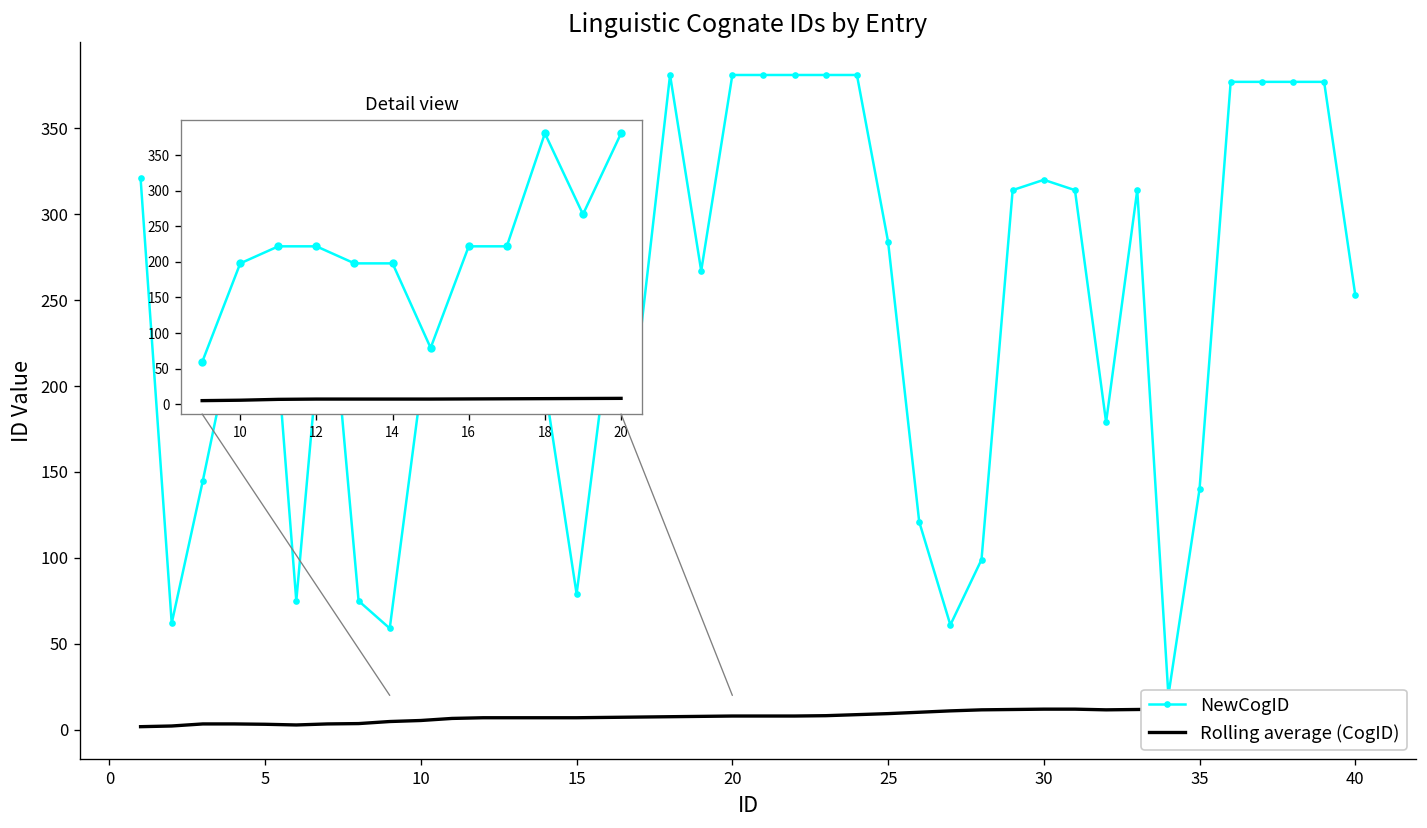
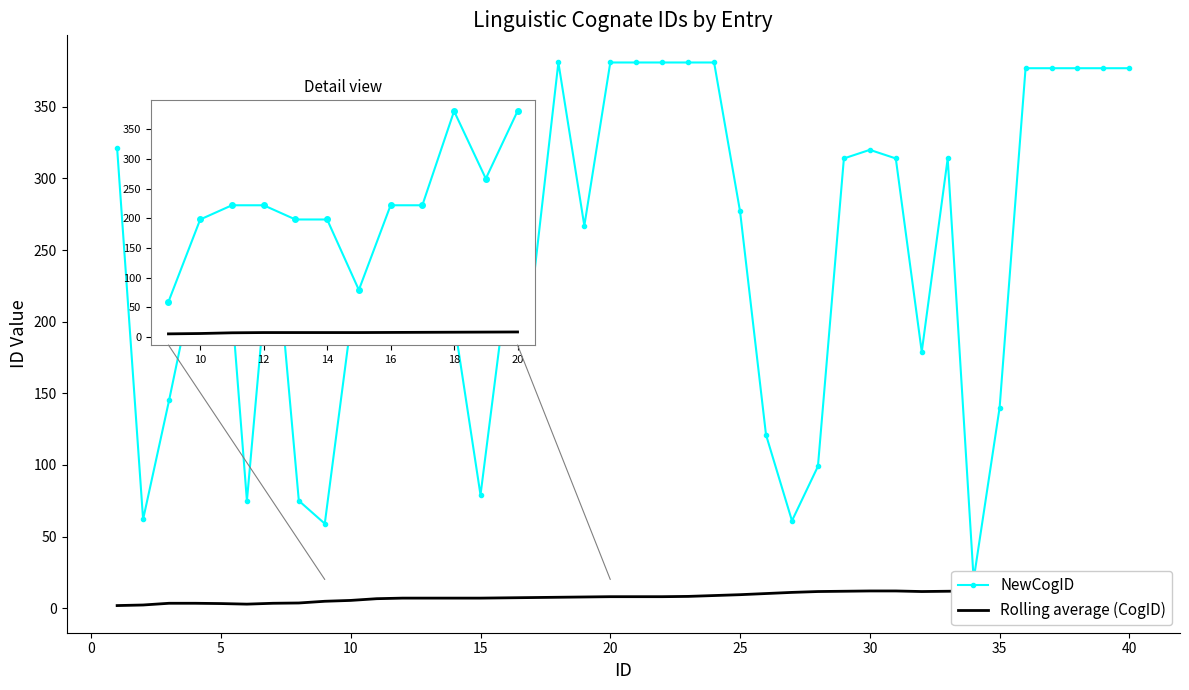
Linguistic Cognate IDs by Entry, NewCogID, 25: 284 -> 277
Linguistic Cognate IDs by Entry, NewCogID, 40: 253 -> 377
